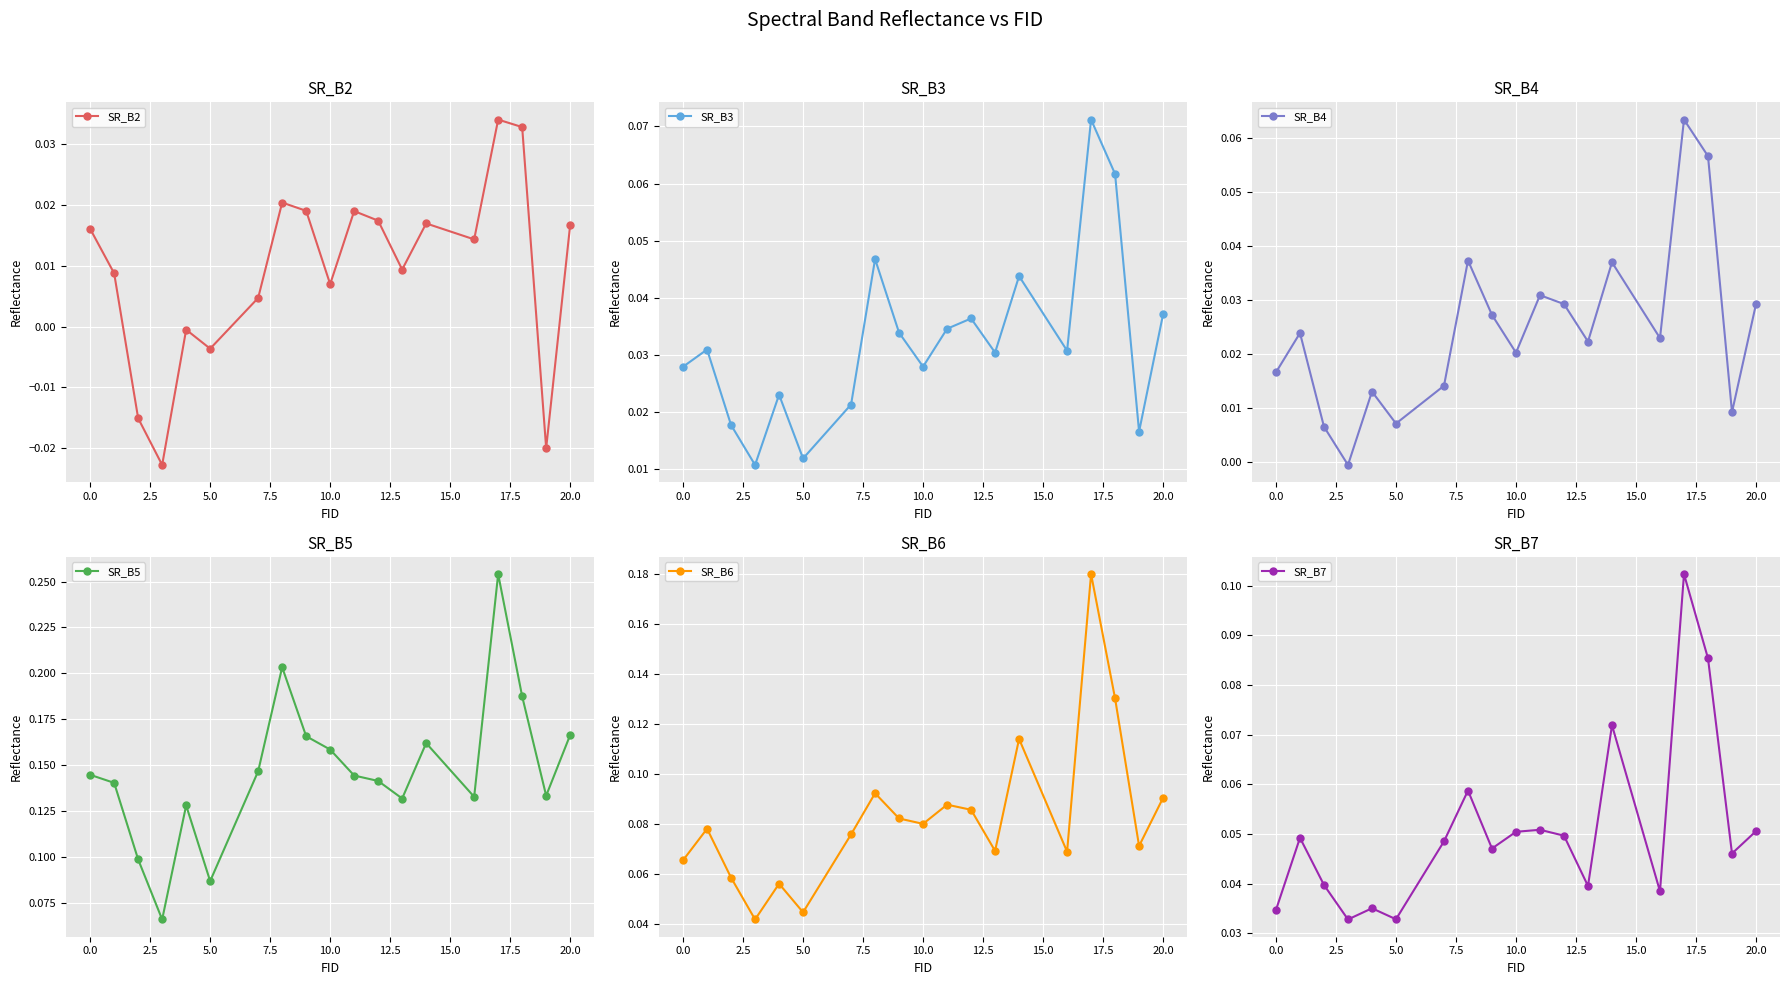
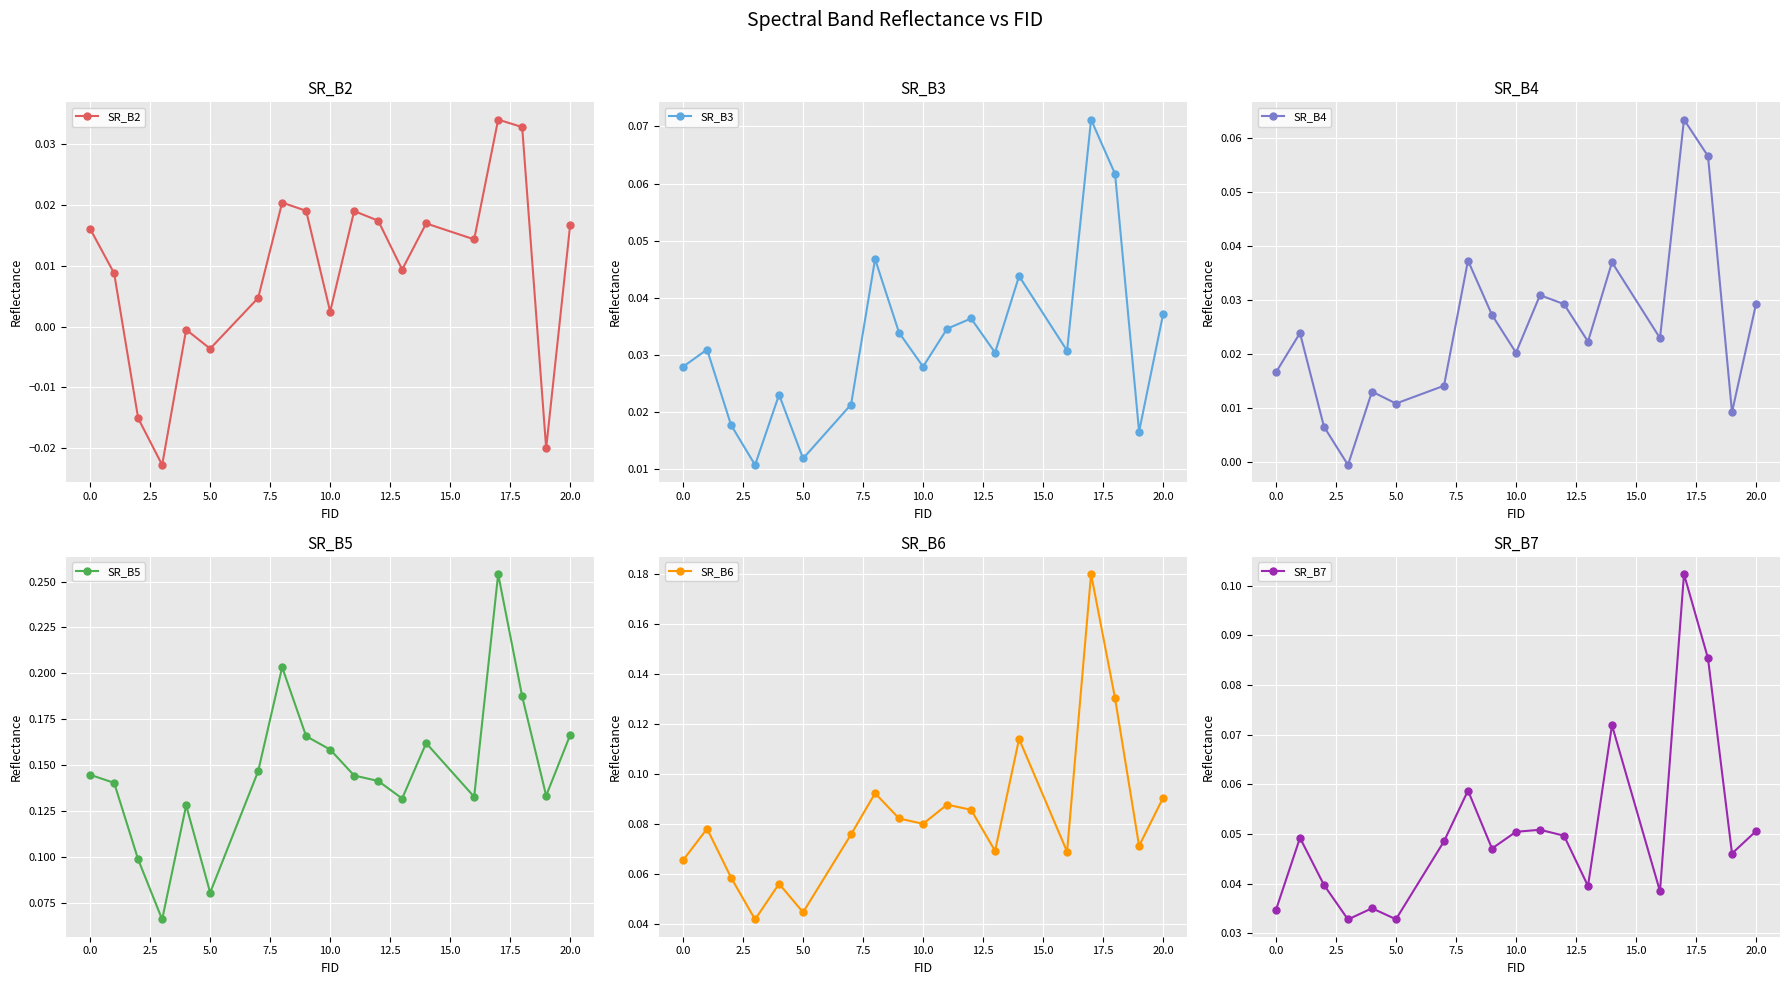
SR_B2, 10.0: 0.007 -> 0.002
SR_B4, 5.0: 0.007 -> 0.011
SR_B5, 5.0: 0.087 -> 0.080
